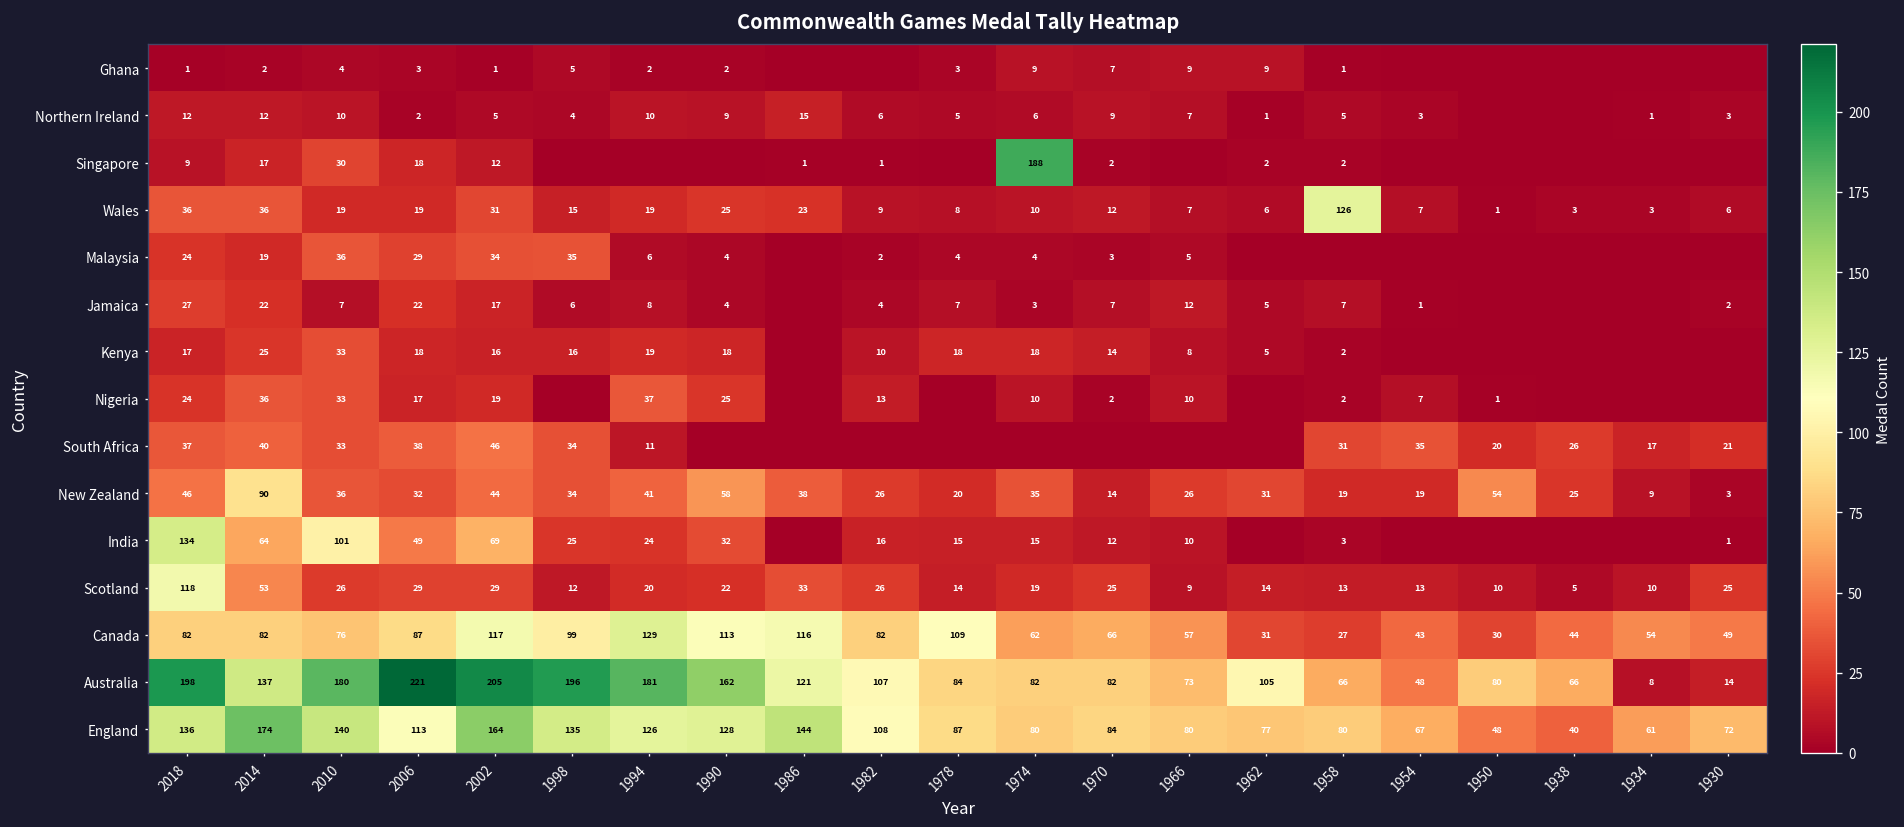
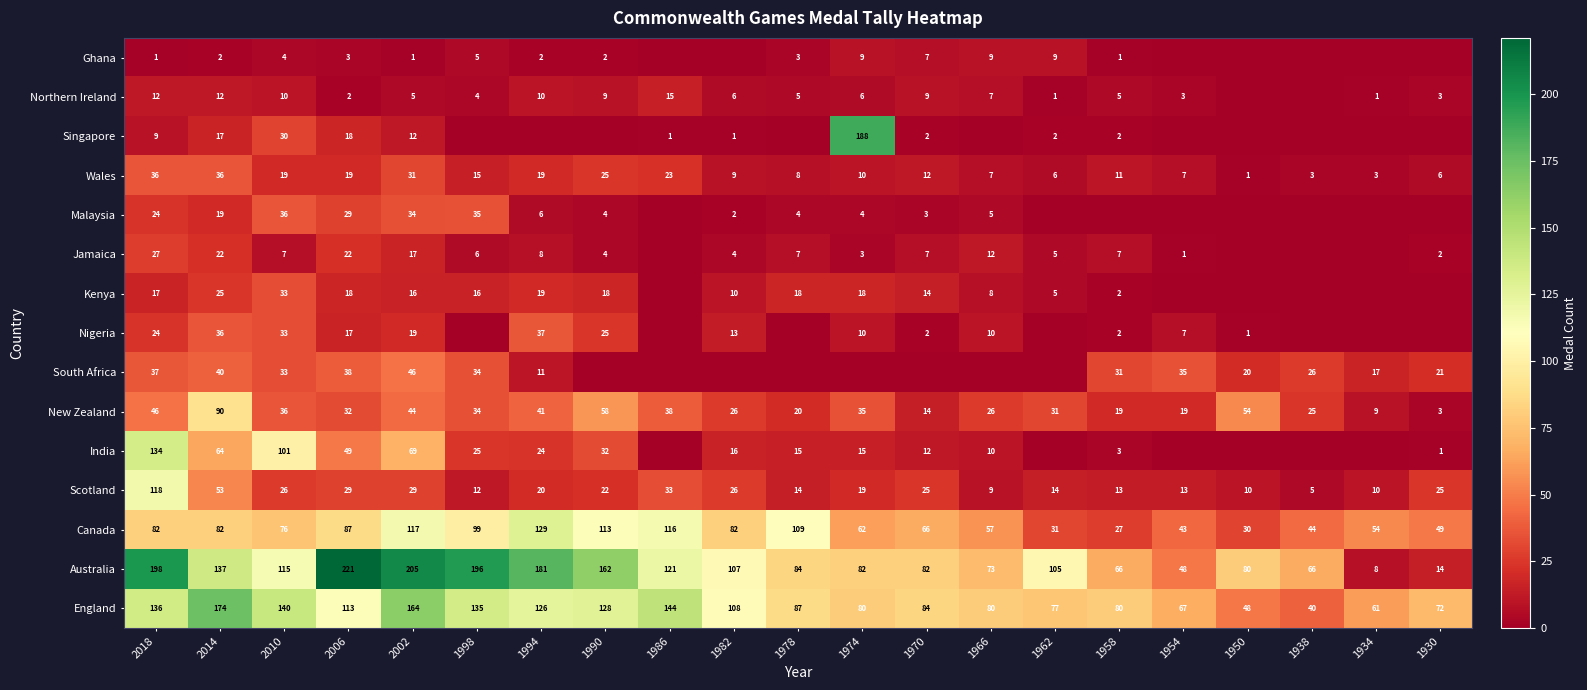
Wales, 1958: 126 -> 11
Australia, 2010: 180 -> 115
